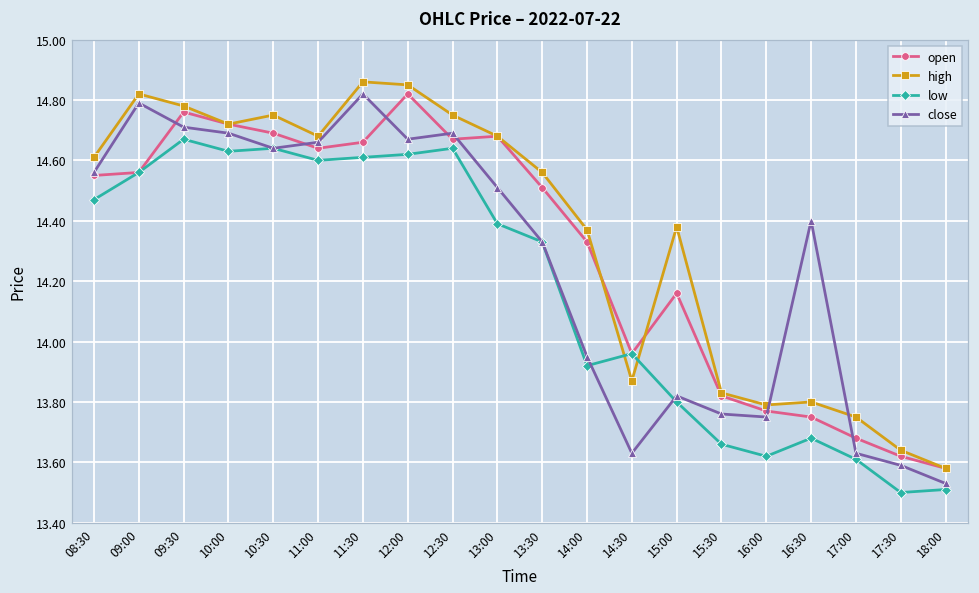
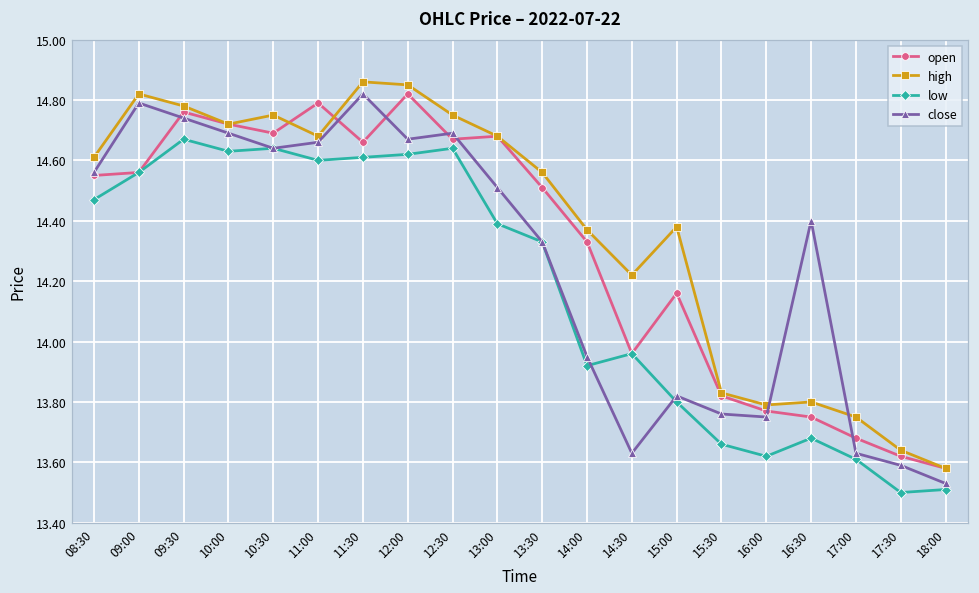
close, 09:30: 14.71 -> 14.74
open, 11:00: 14.64 -> 14.79
high, 14:30: 13.87 -> 14.22
